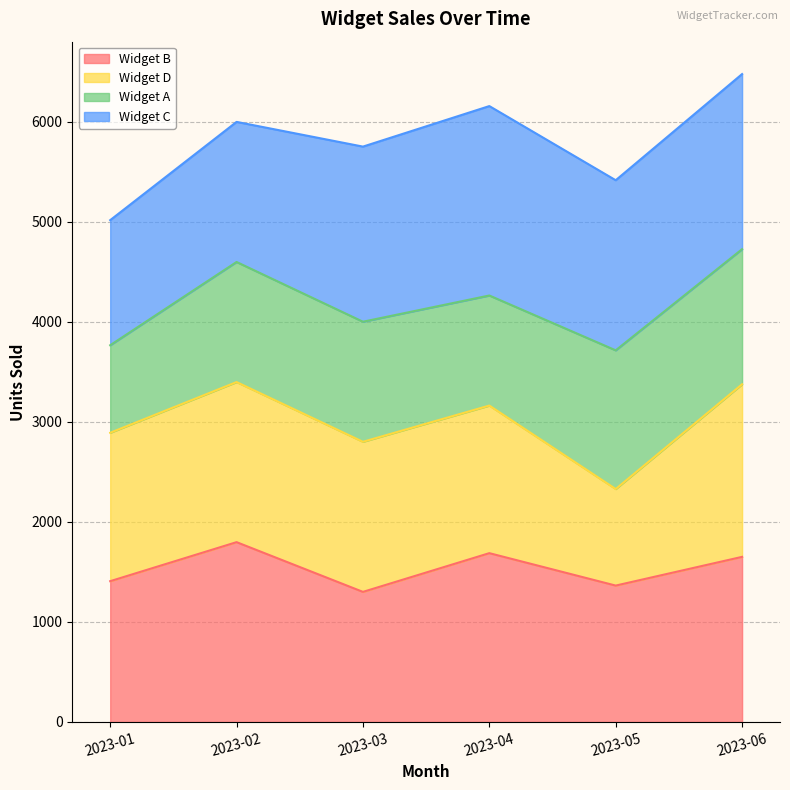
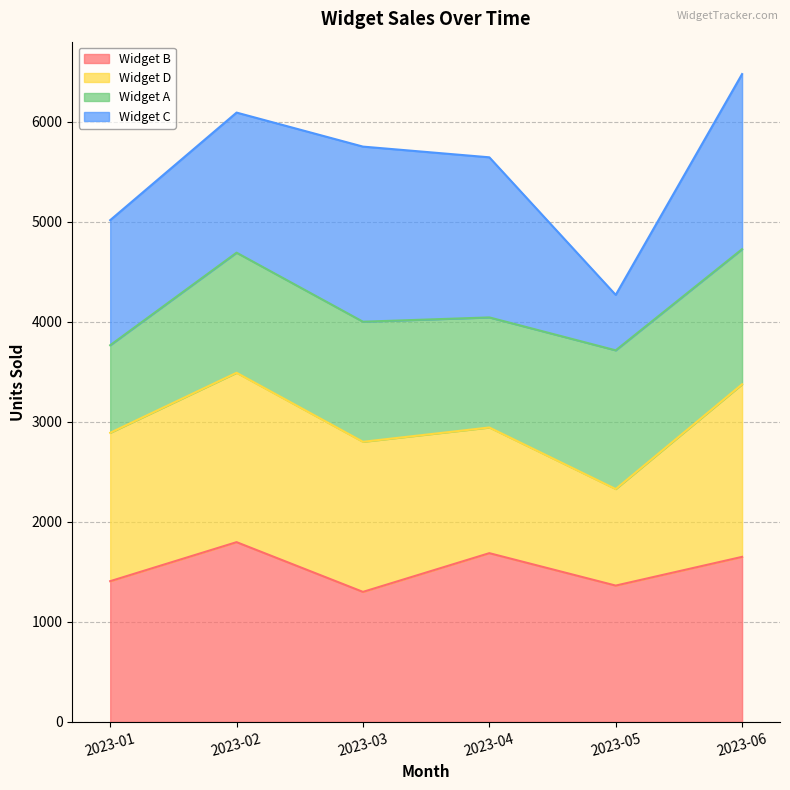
Widget D, 2023-02: 1600 -> 1690
Widget D, 2023-04: 1480 -> 1260
Widget C, 2023-04: 1890 -> 1600
Widget C, 2023-05: 1700 -> 550
